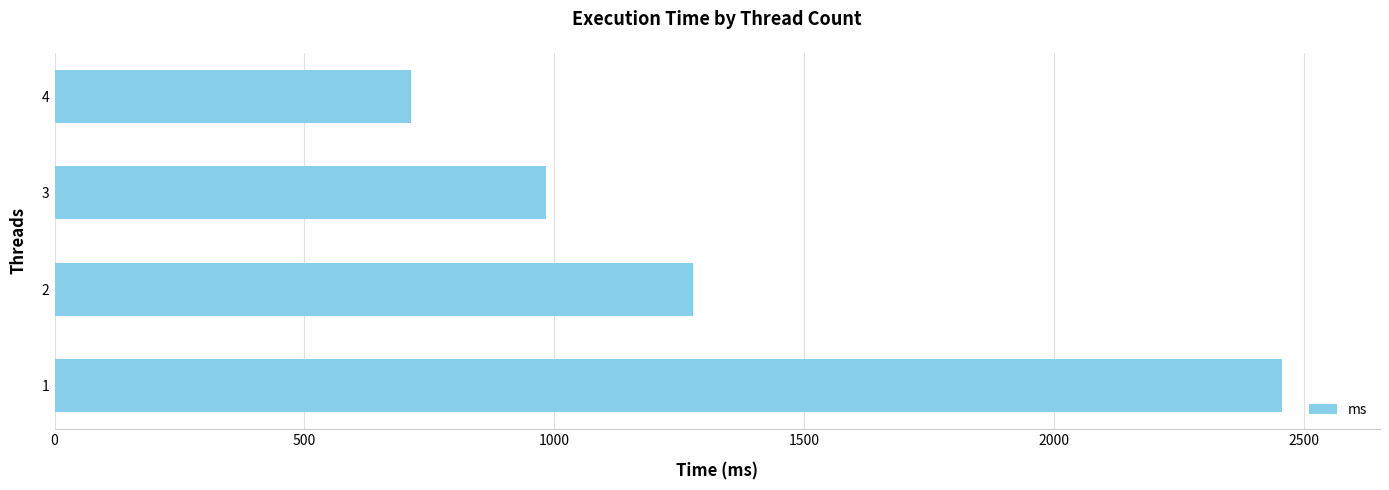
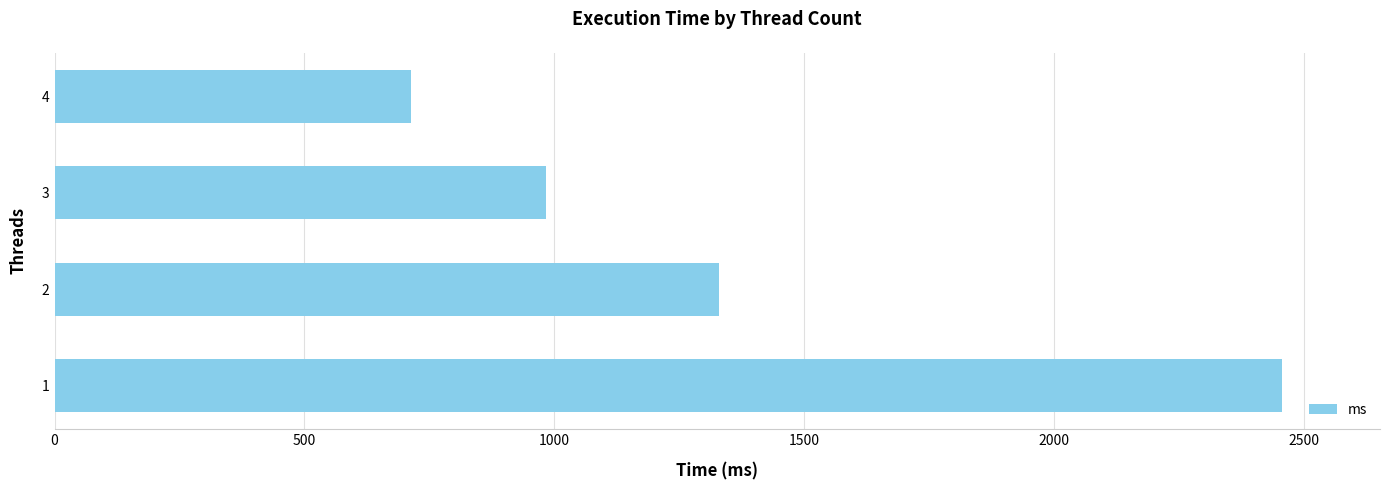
2: 1280 -> 1330
